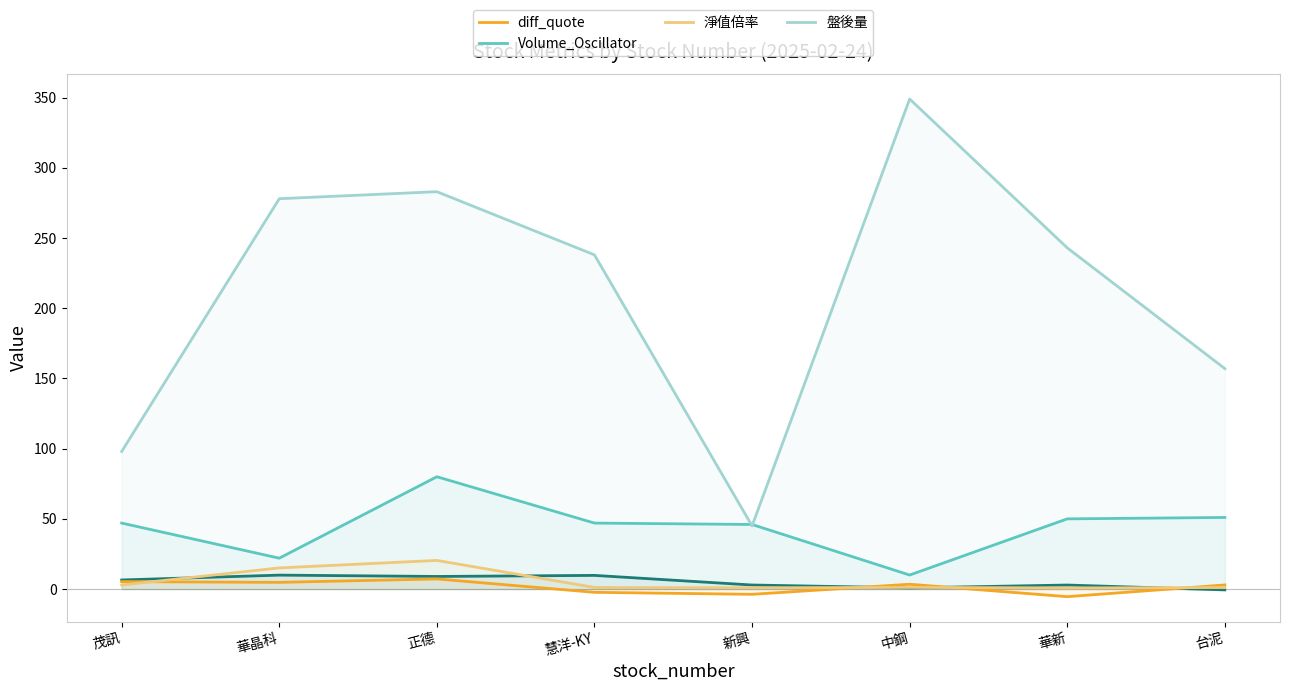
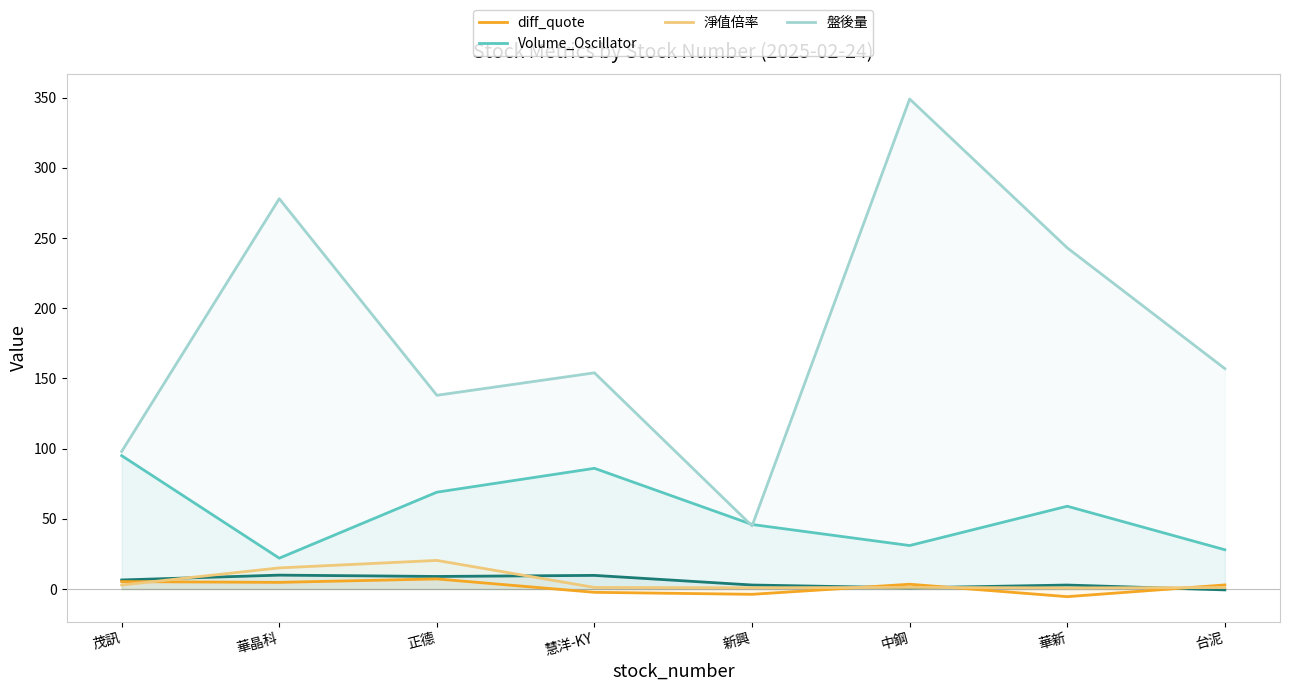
Volume_Oscillator, 茂訊: 47 -> 95
Volume_Oscillator, 正德: 80 -> 69
盤後量, 正德: 283 -> 138
Volume_Oscillator, 慧洋-KY: 47 -> 86
盤後量, 慧洋-KY: 238 -> 154
Volume_Oscillator, 中鋼: 10 -> 31
Volume_Oscillator, 華新: 50 -> 59
Volume_Oscillator, 台泥: 51 -> 28
